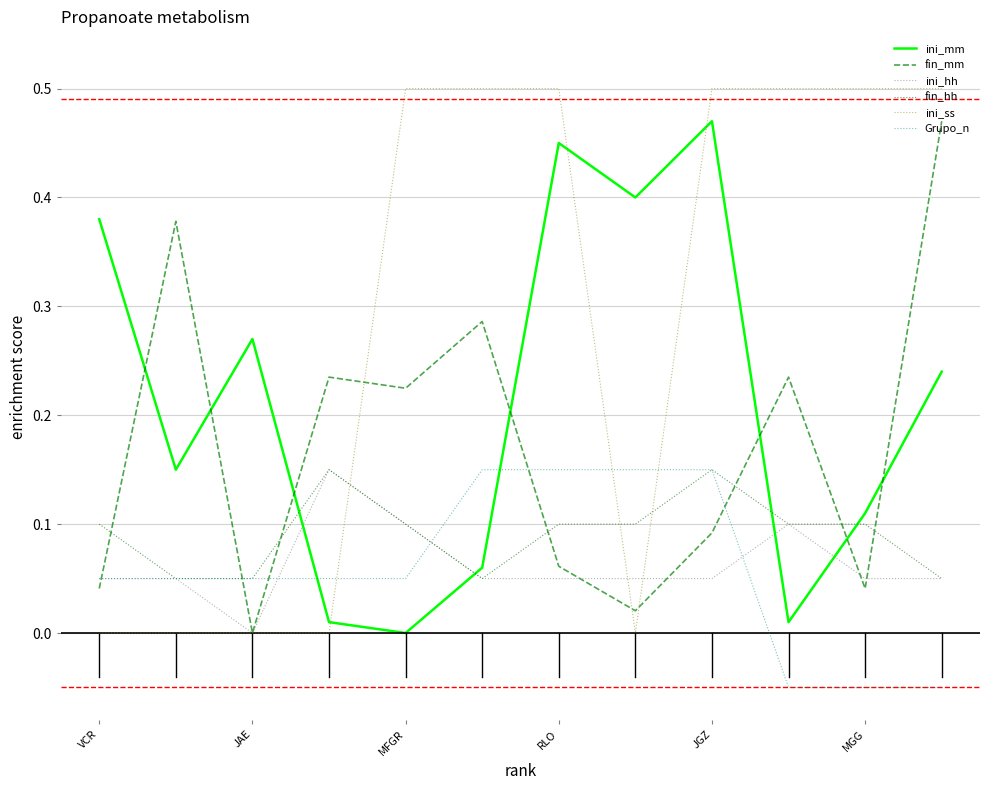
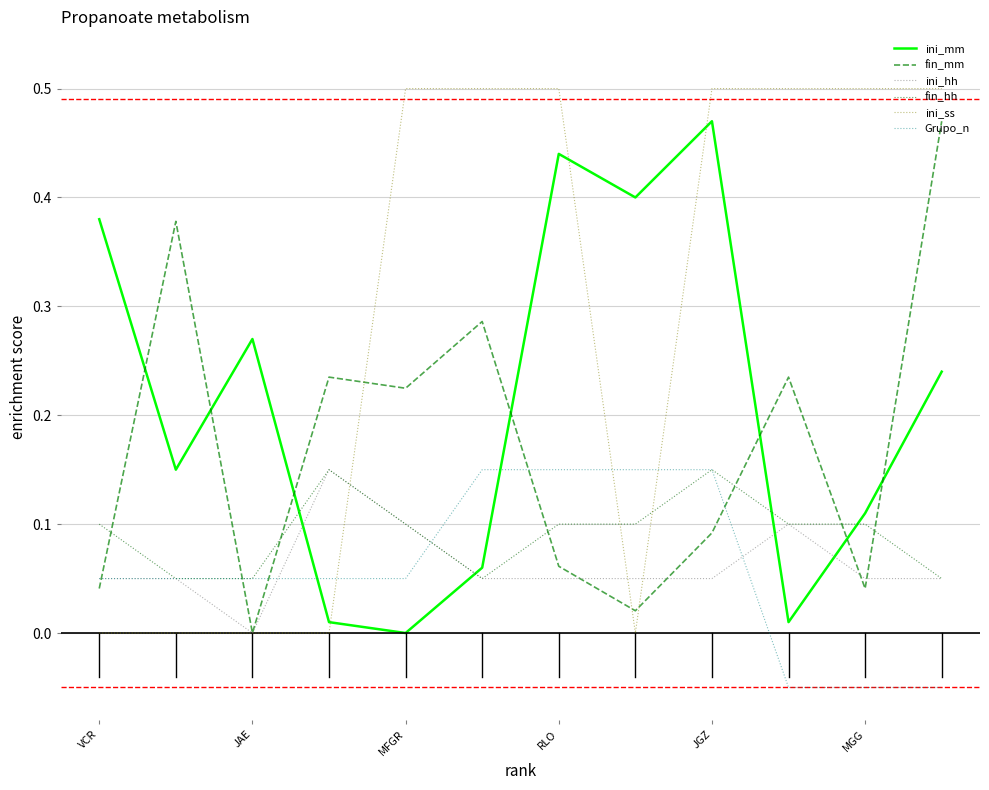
ini_mm, RLO: 0.450 -> 0.440
